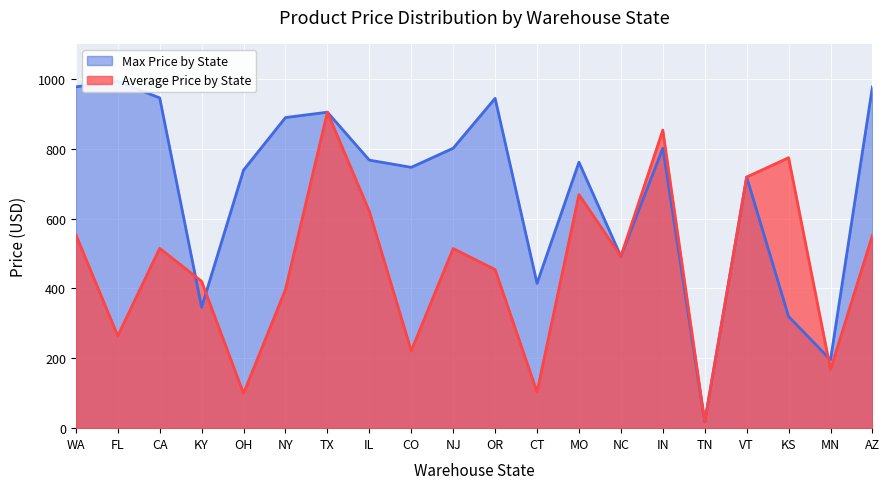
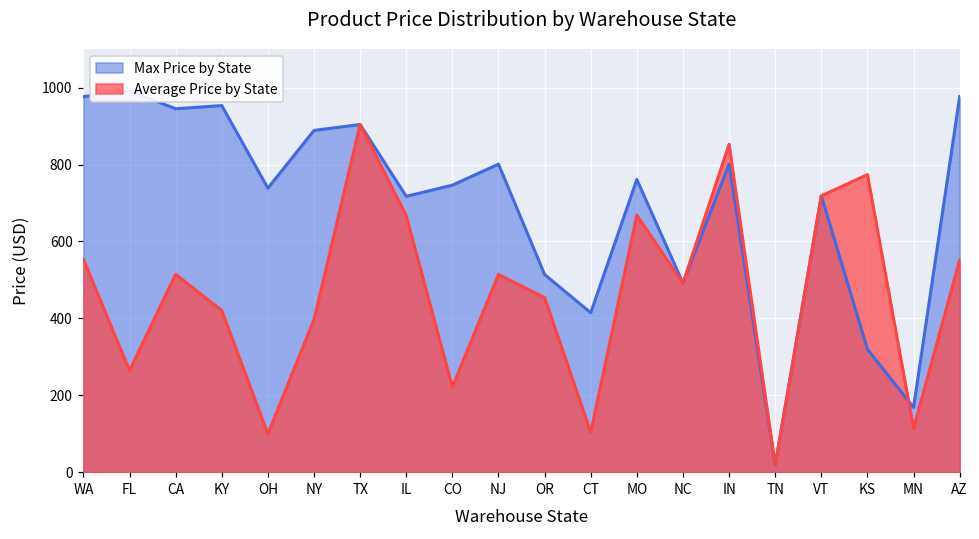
Max Price by State, KY: 350 -> 950
Max Price by State, IL: 770 -> 720
Average Price by State, IL: 620 -> 670
Max Price by State, OR: 940 -> 510
Max Price by State, MN: 200 -> 170
Average Price by State, MN: 170 -> 110
